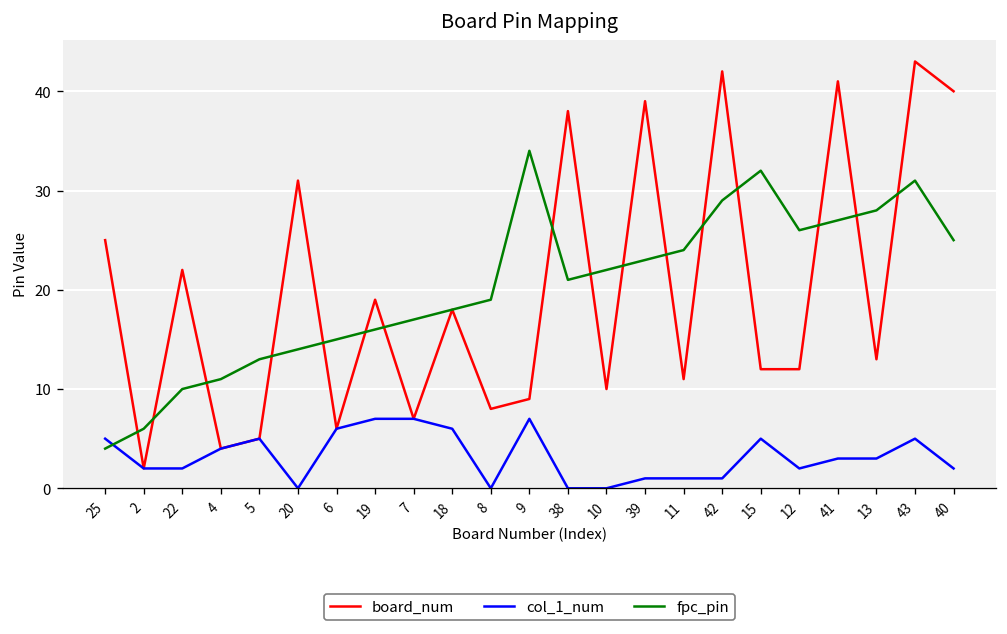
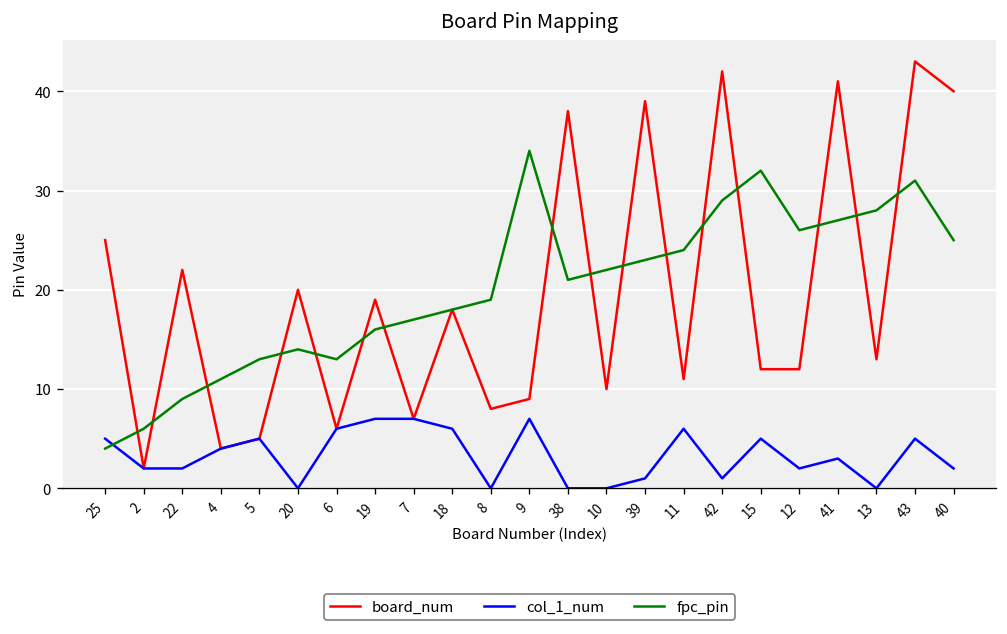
fpc_pin, 22: 10 -> 9
board_num, 20: 31 -> 20
fpc_pin, 6: 15 -> 13
col_1_num, 11: 1 -> 6
col_1_num, 13: 3 -> 0
